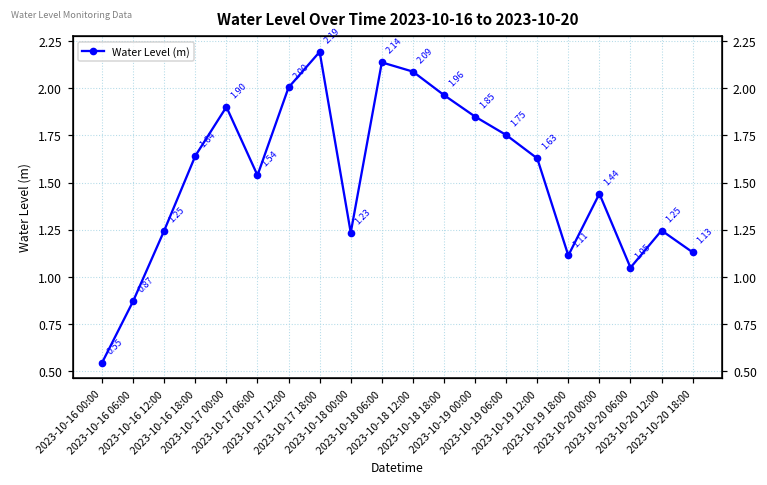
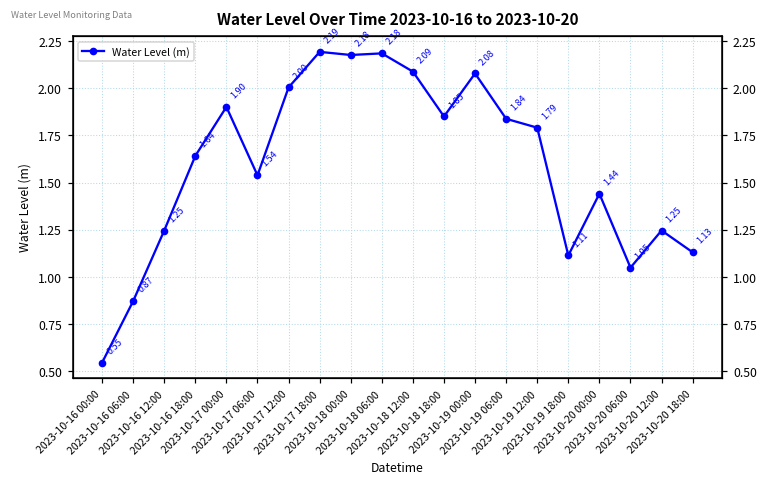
2023-10-18 00:00: 1.23 -> 2.18
2023-10-18 06:00: 2.14 -> 2.18
2023-10-18 18:00: 1.96 -> 1.85
2023-10-19 00:00: 1.85 -> 2.08
2023-10-19 06:00: 1.75 -> 1.84
2023-10-19 12:00: 1.63 -> 1.79
